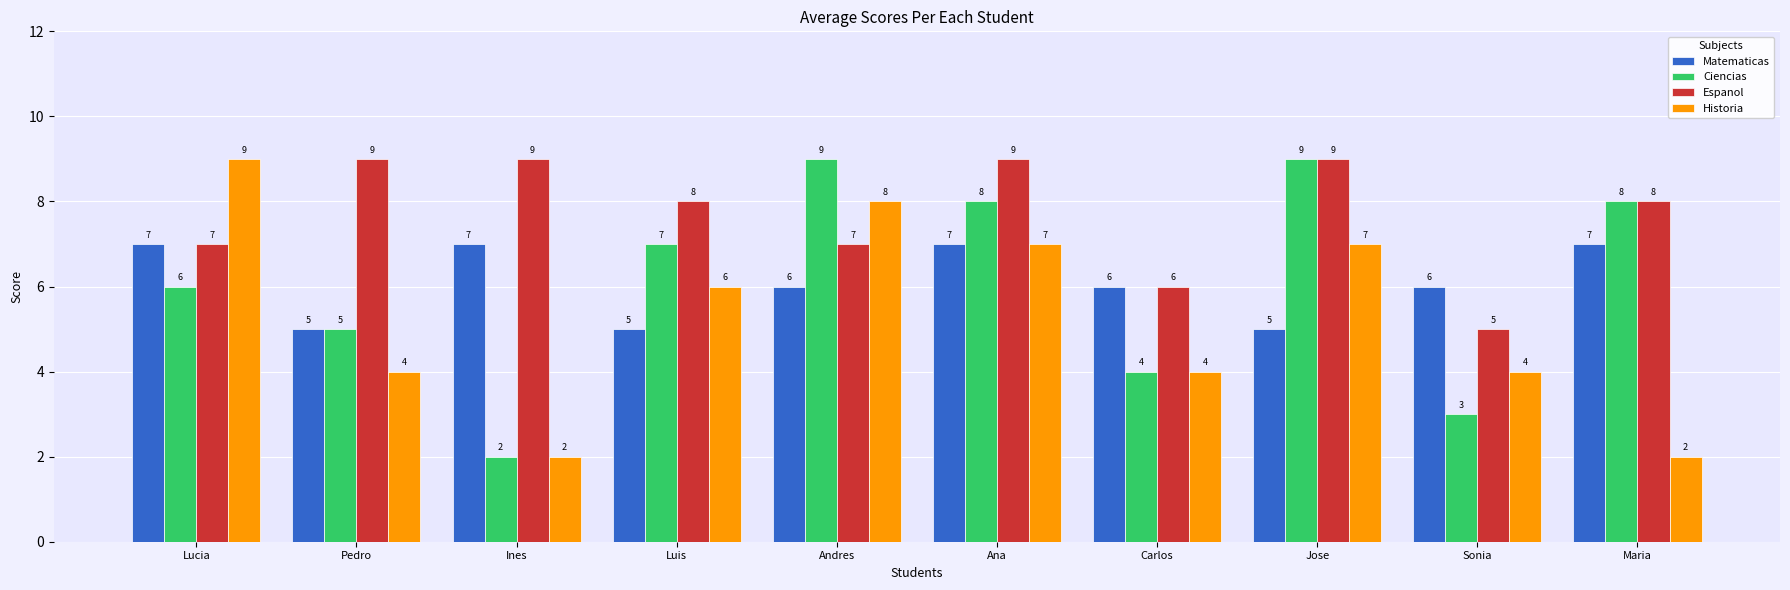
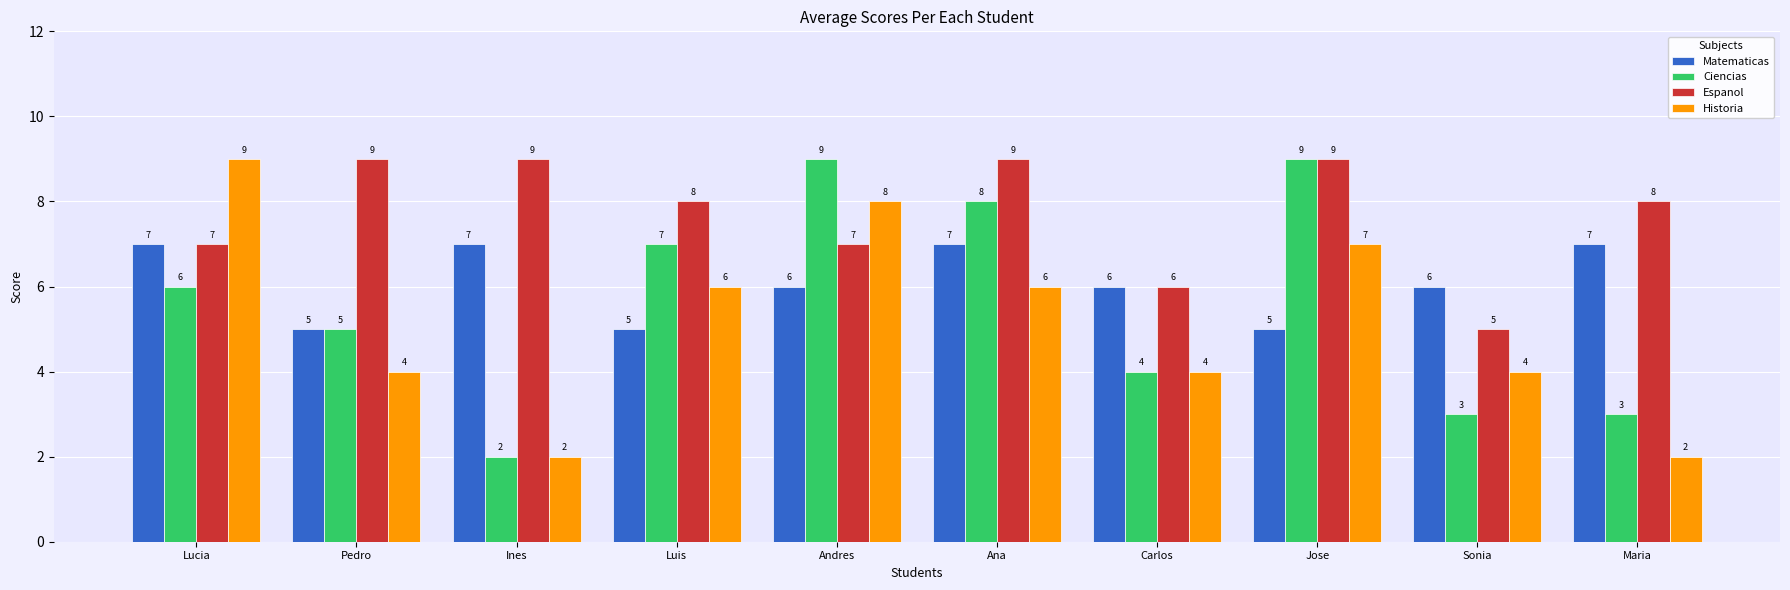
Historia, Ana: 7 -> 6
Ciencias, Maria: 8 -> 3
